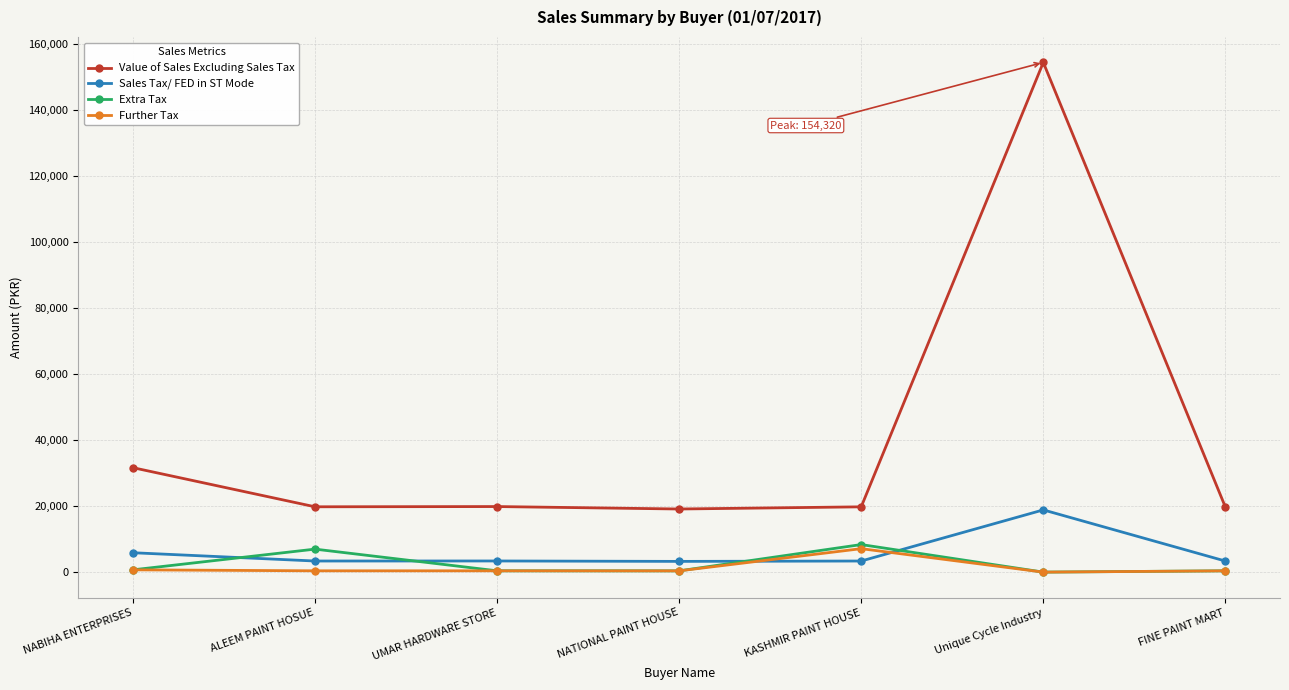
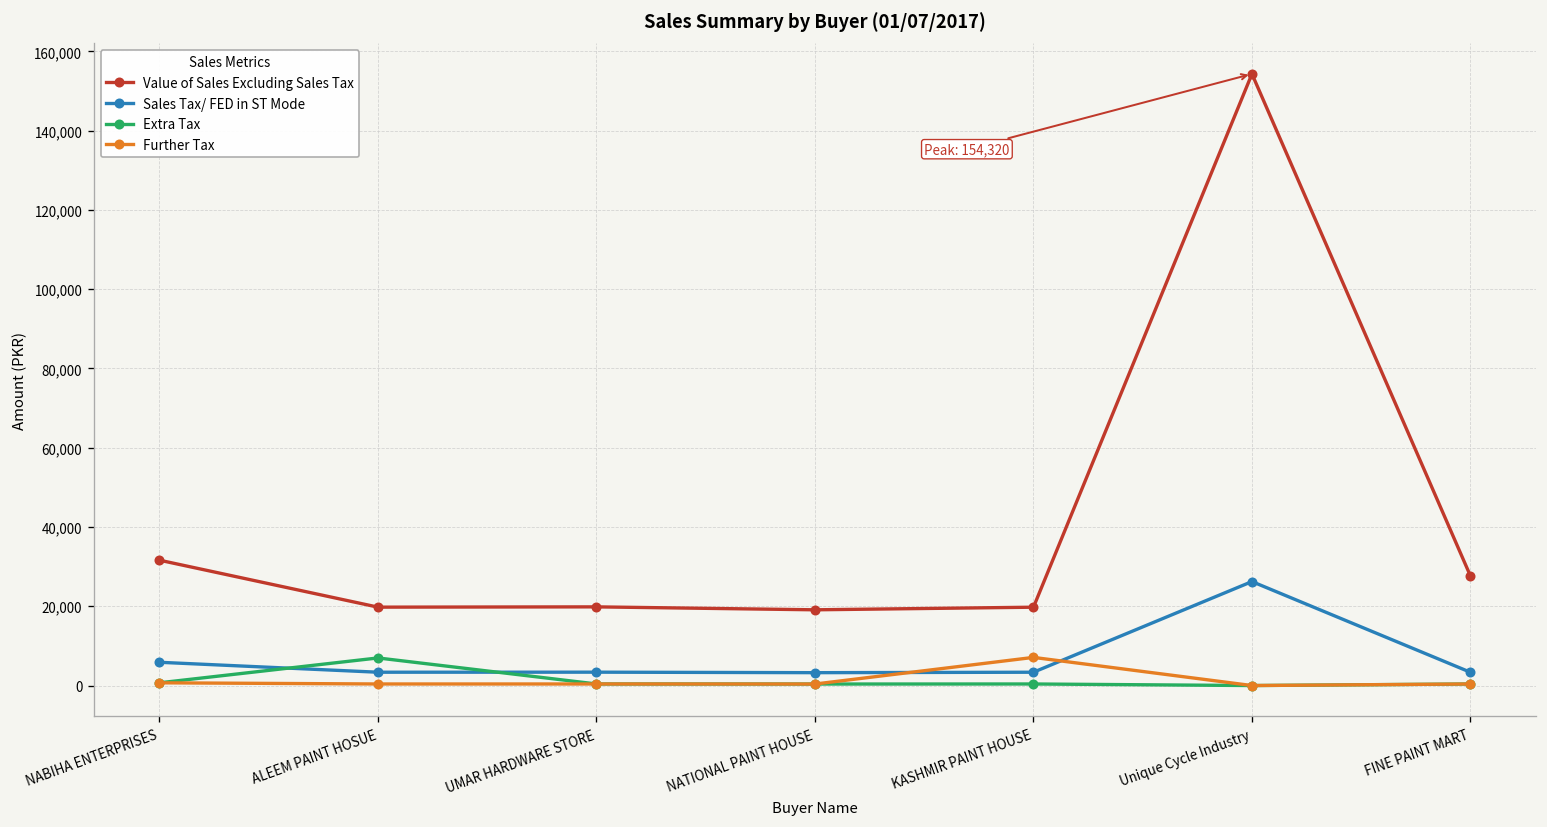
Extra Tax, KASHMIR PAINT HOUSE: 8,000 -> 0
Sales Tax/ FED in ST Mode, Unique Cycle Industry: 19,000 -> 26,000
Value of Sales Excluding Sales Tax, FINE PAINT MART: 20,000 -> 28,000
